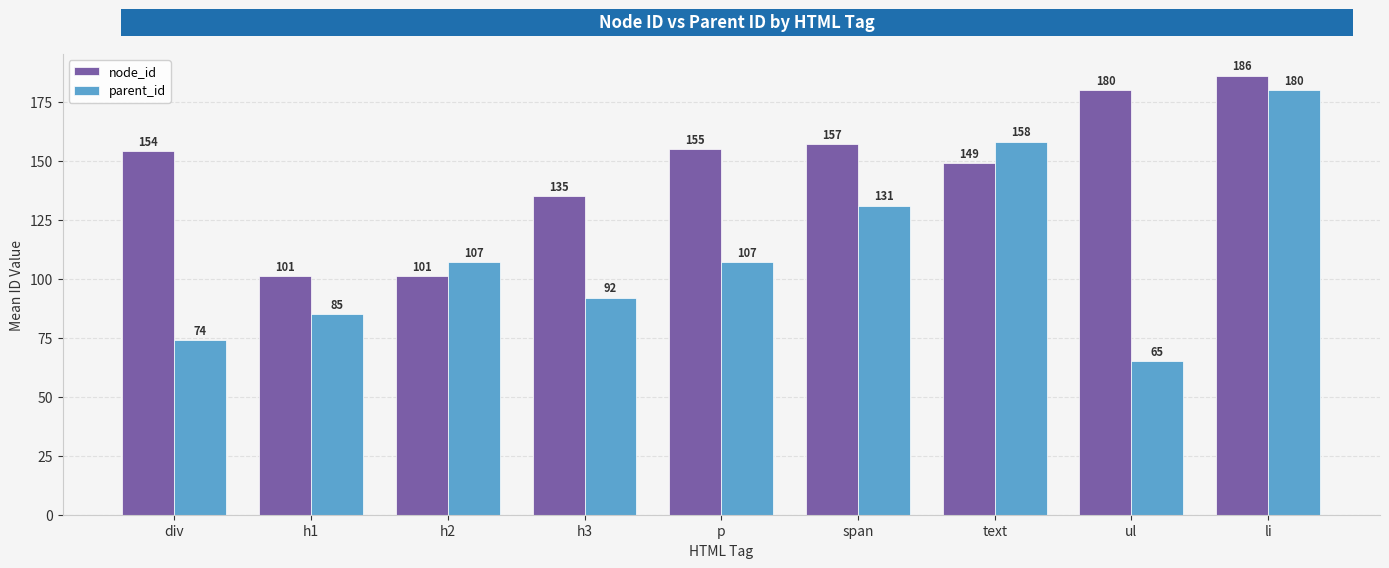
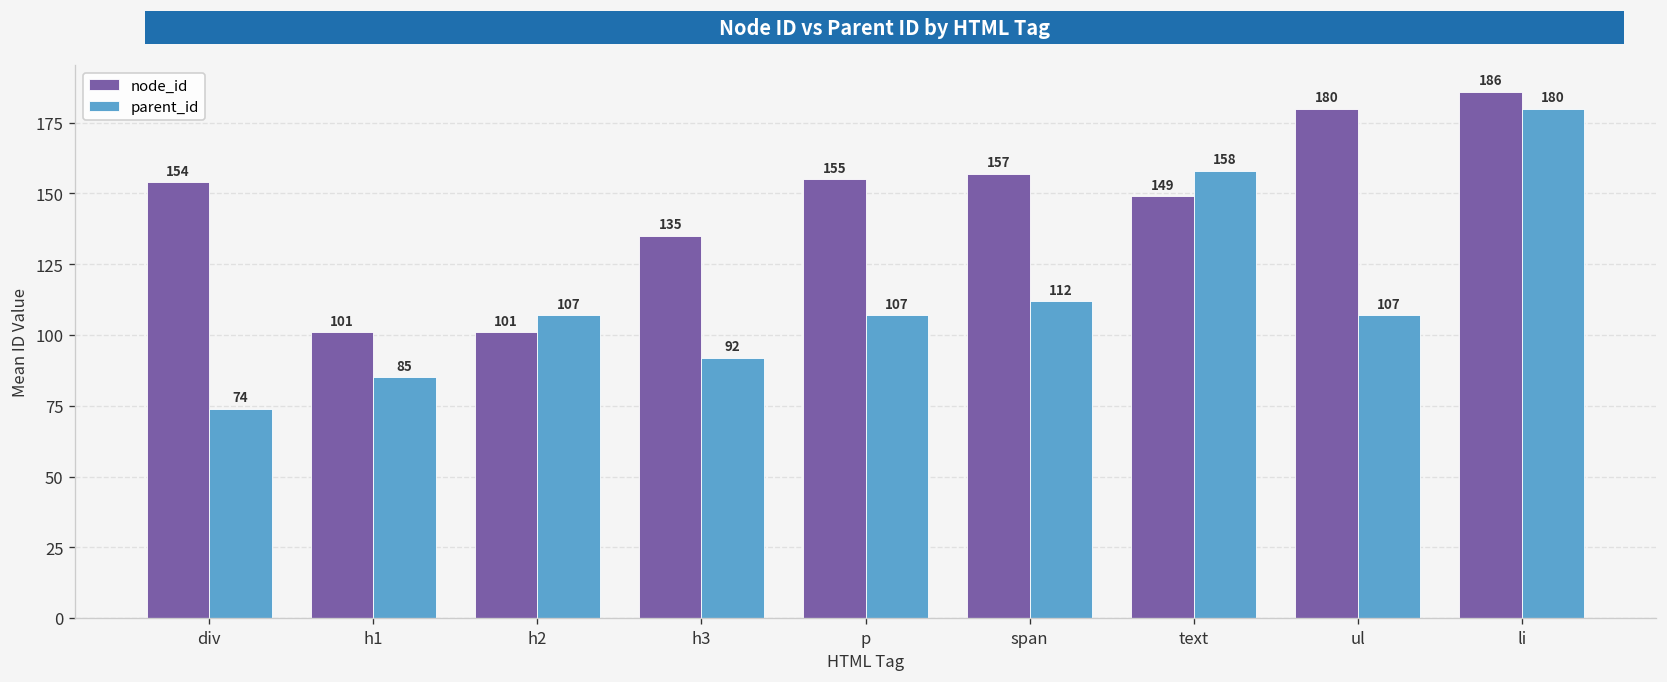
parent_id, span: 131 -> 112
parent_id, ul: 65 -> 107
